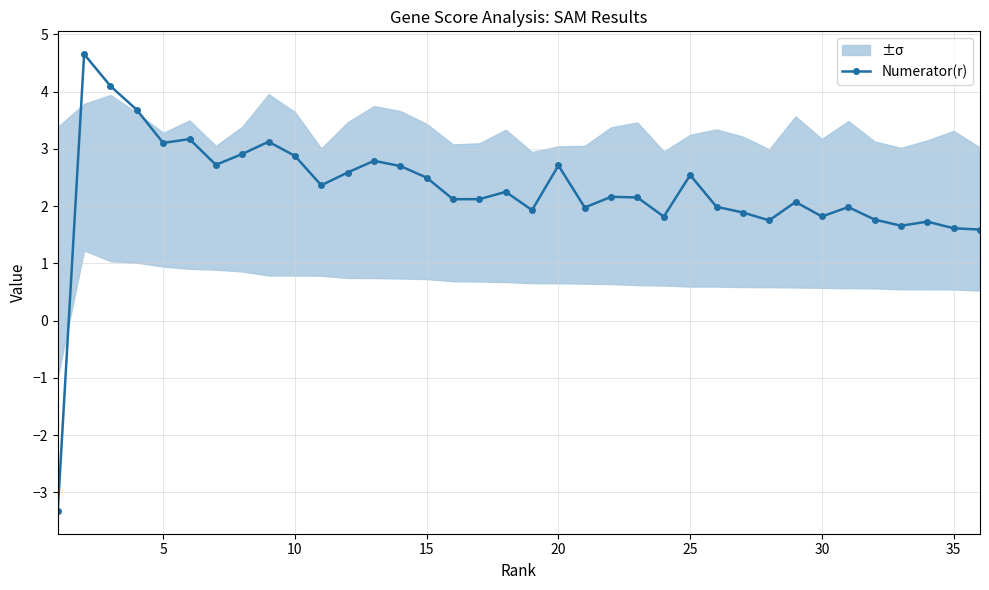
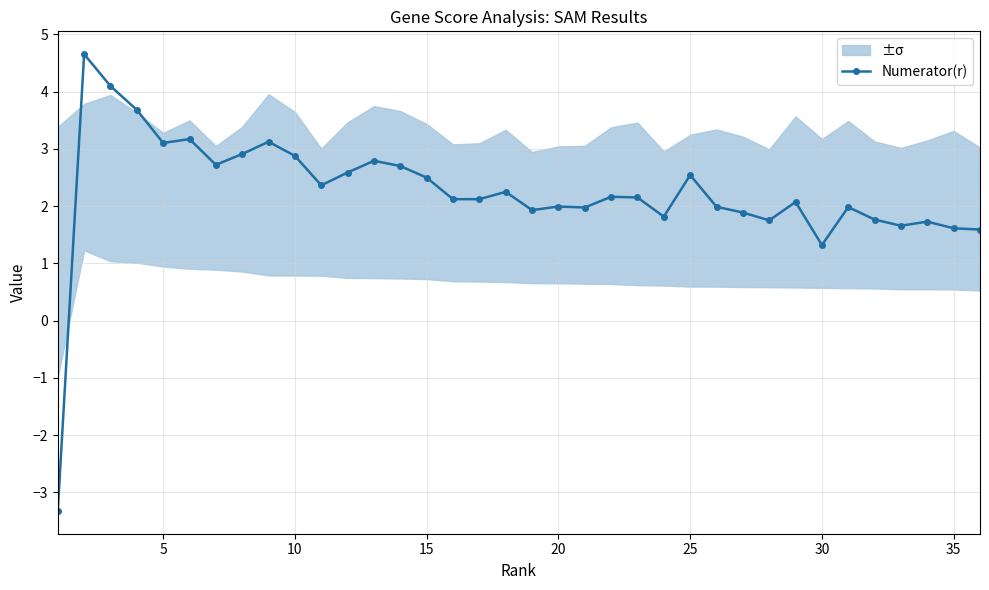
Numerator(r), 20: 2.7 -> 2.0
Numerator(r), 30: 1.8 -> 1.3
